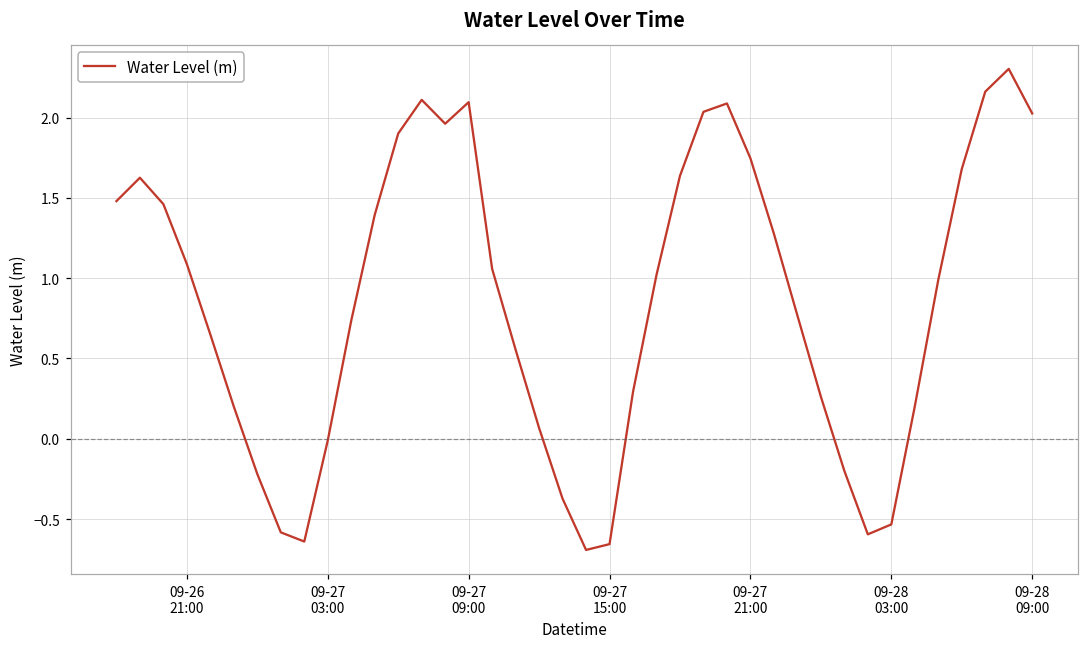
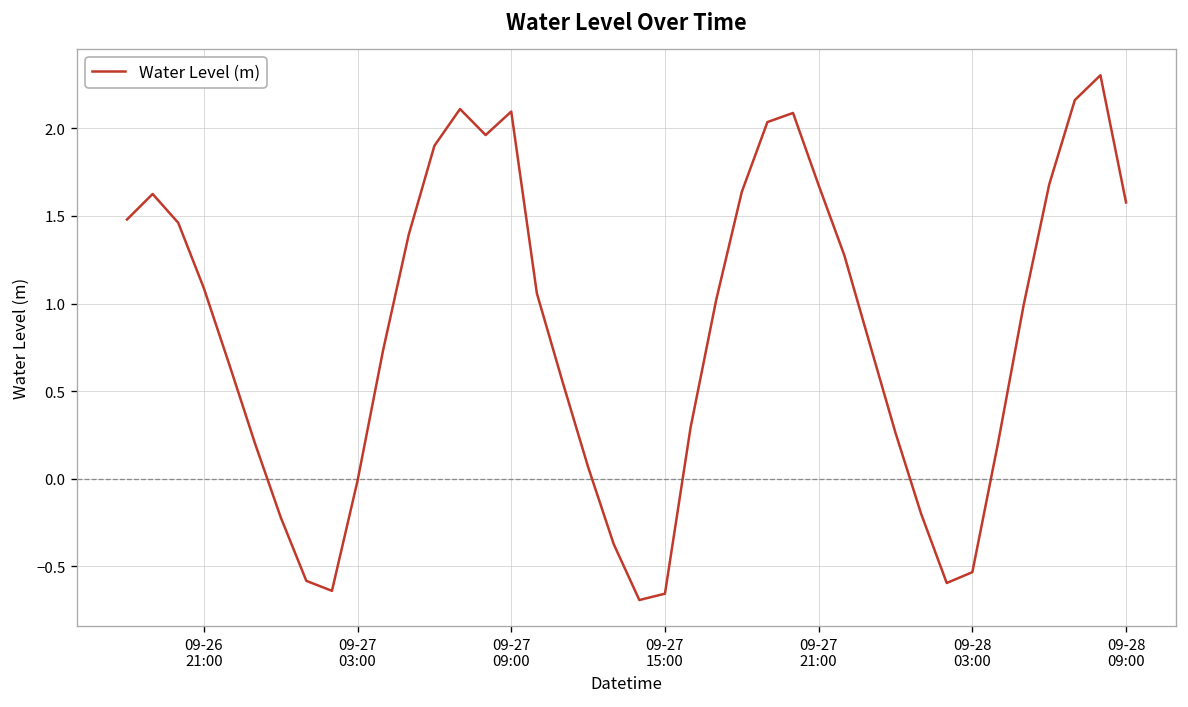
09-27 21:00: 1.75 -> 1.68
09-28 09:00: 2.03 -> 1.58
